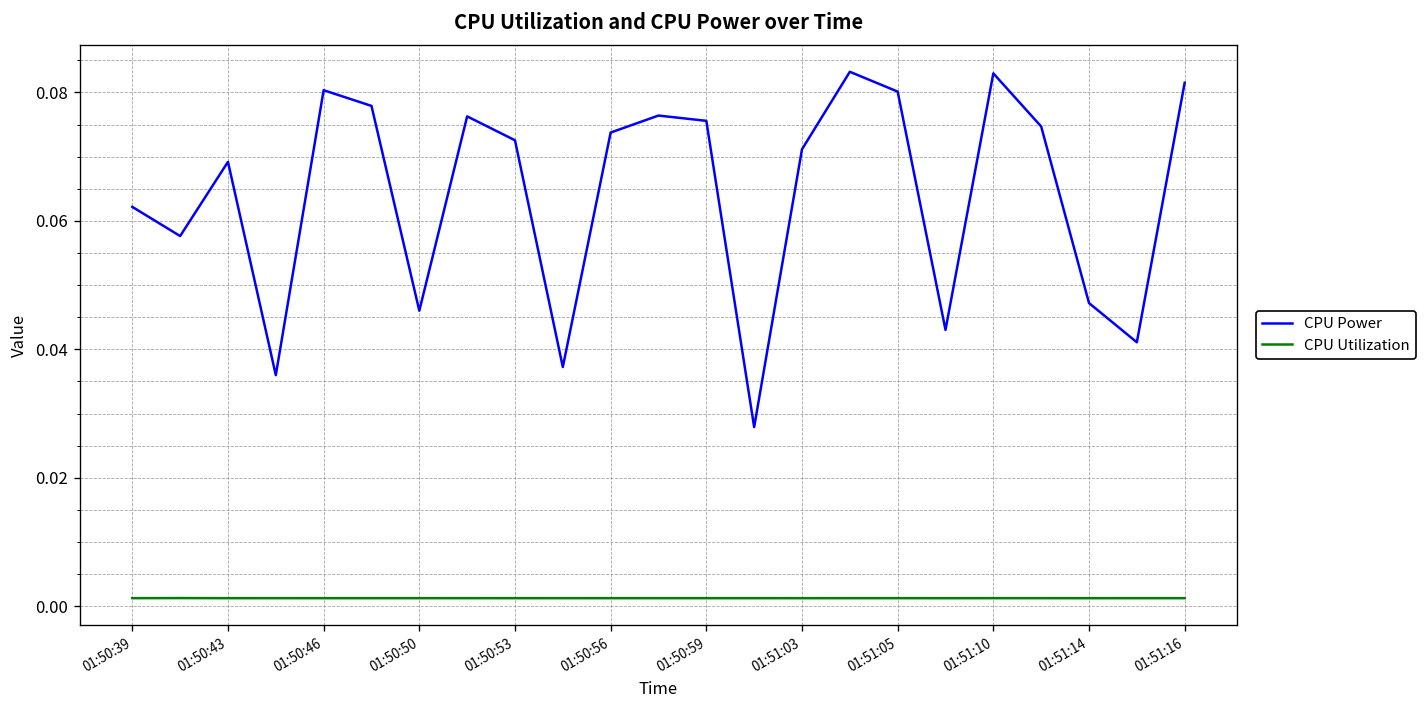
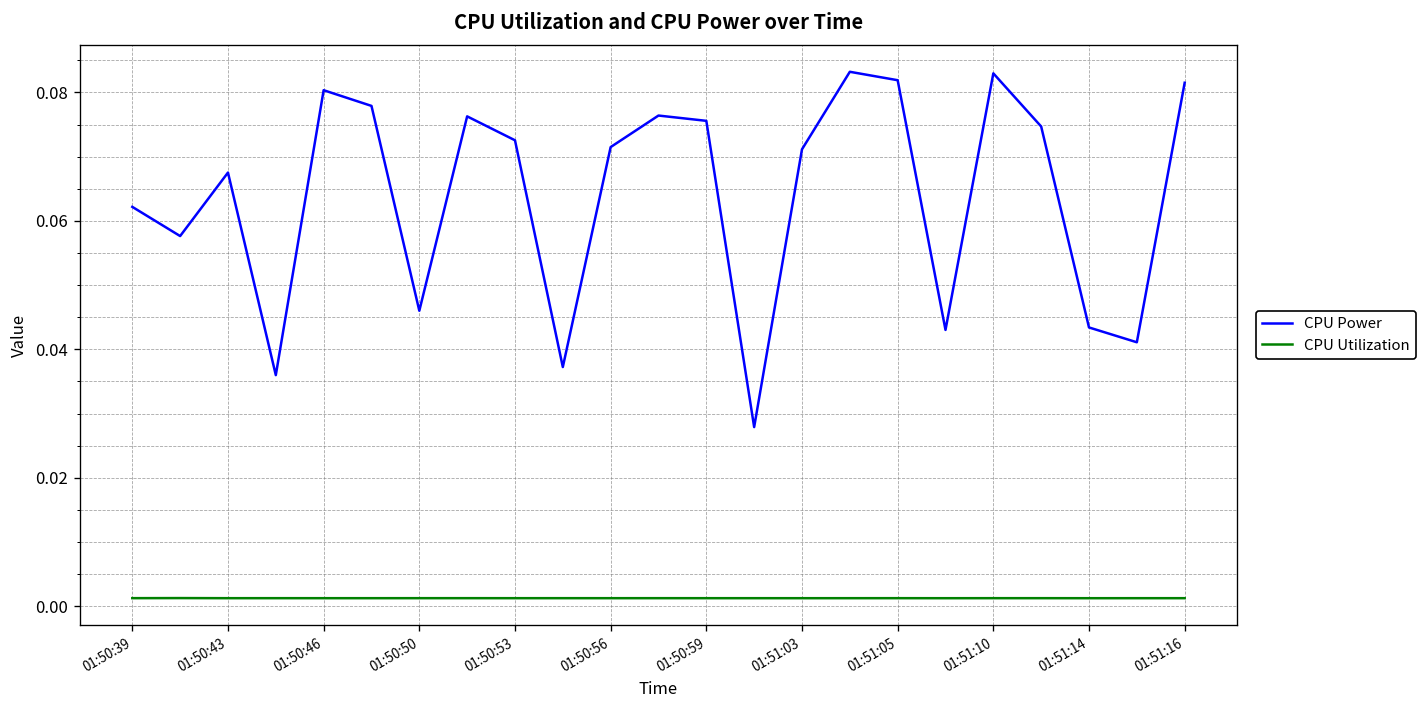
CPU Power, 01:50:43: 0.069 -> 0.068
CPU Power, 01:50:56: 0.074 -> 0.071
CPU Power, 01:51:05: 0.080 -> 0.082
CPU Power, 01:51:14: 0.047 -> 0.043
